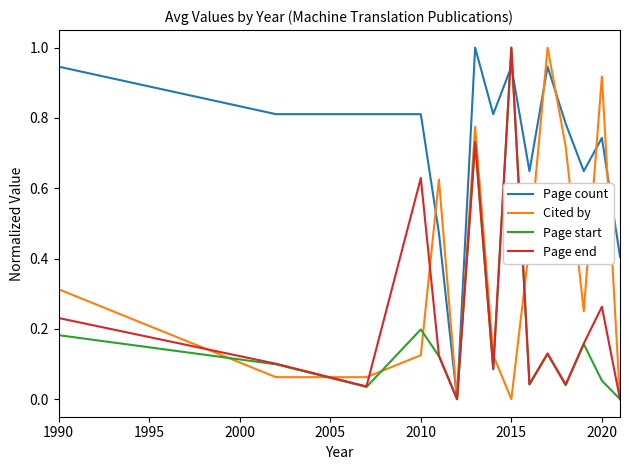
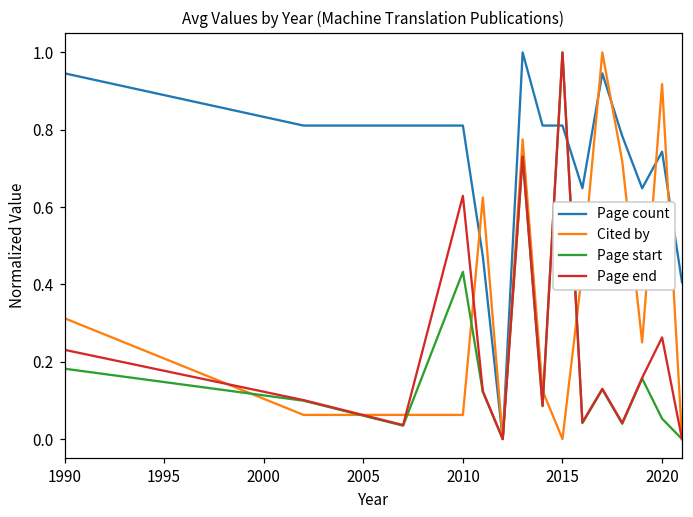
Cited by, 2010: 0.13 -> 0.06
Page start, 2010: 0.20 -> 0.43
Page count, 2015: 0.95 -> 0.81
